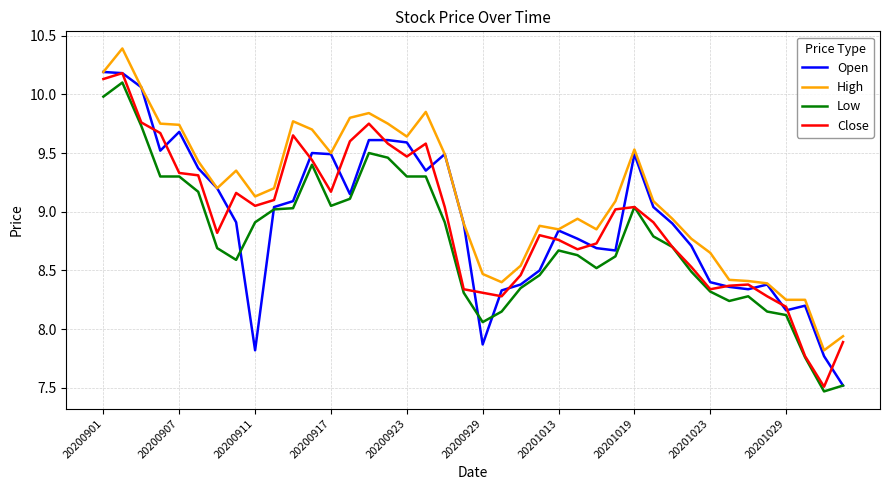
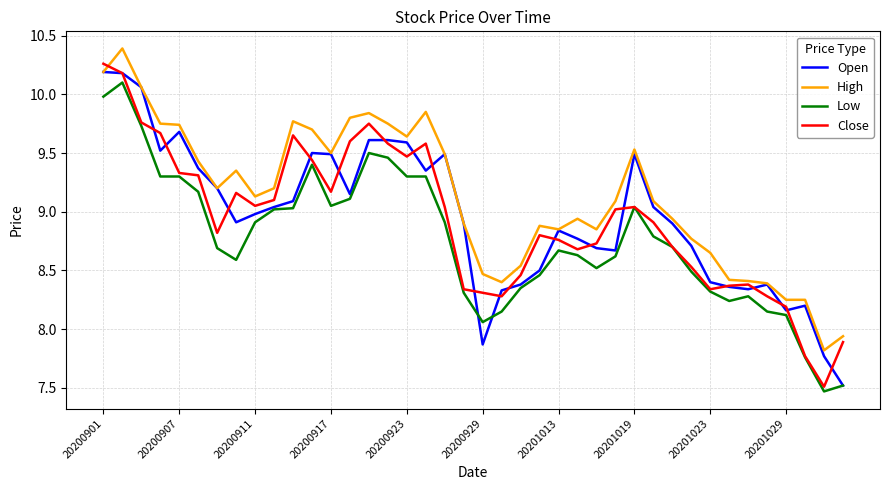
Close, 20200901: 10.13 -> 10.26
Open, 20200911: 7.82 -> 8.98
